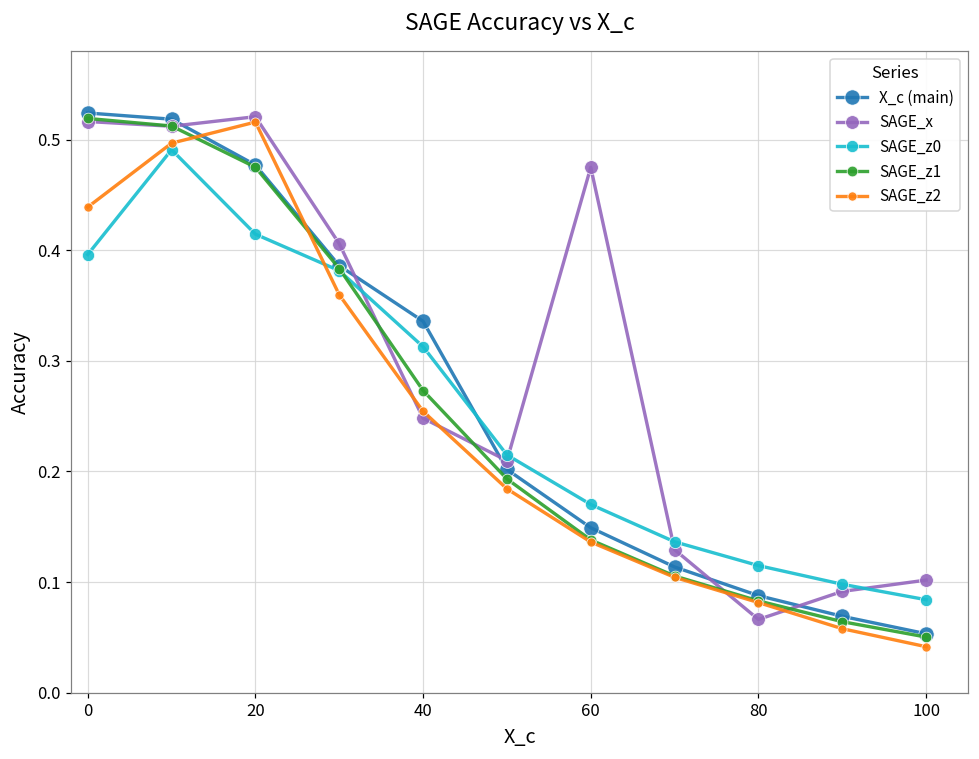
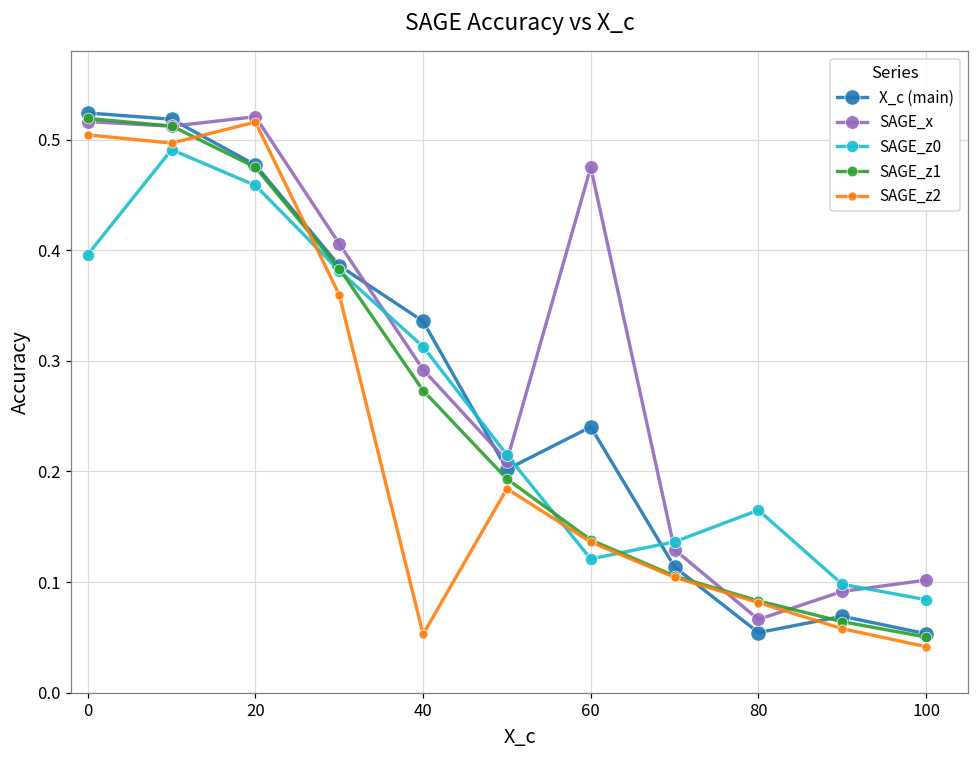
SAGE_z2, 0: 0.439 -> 0.504
SAGE_z0, 20: 0.414 -> 0.459
SAGE_x, 40: 0.248 -> 0.292
SAGE_z2, 40: 0.254 -> 0.053
X_c (main), 60: 0.149 -> 0.240
SAGE_z0, 60: 0.170 -> 0.121
X_c (main), 80: 0.088 -> 0.054
SAGE_z0, 80: 0.115 -> 0.165
